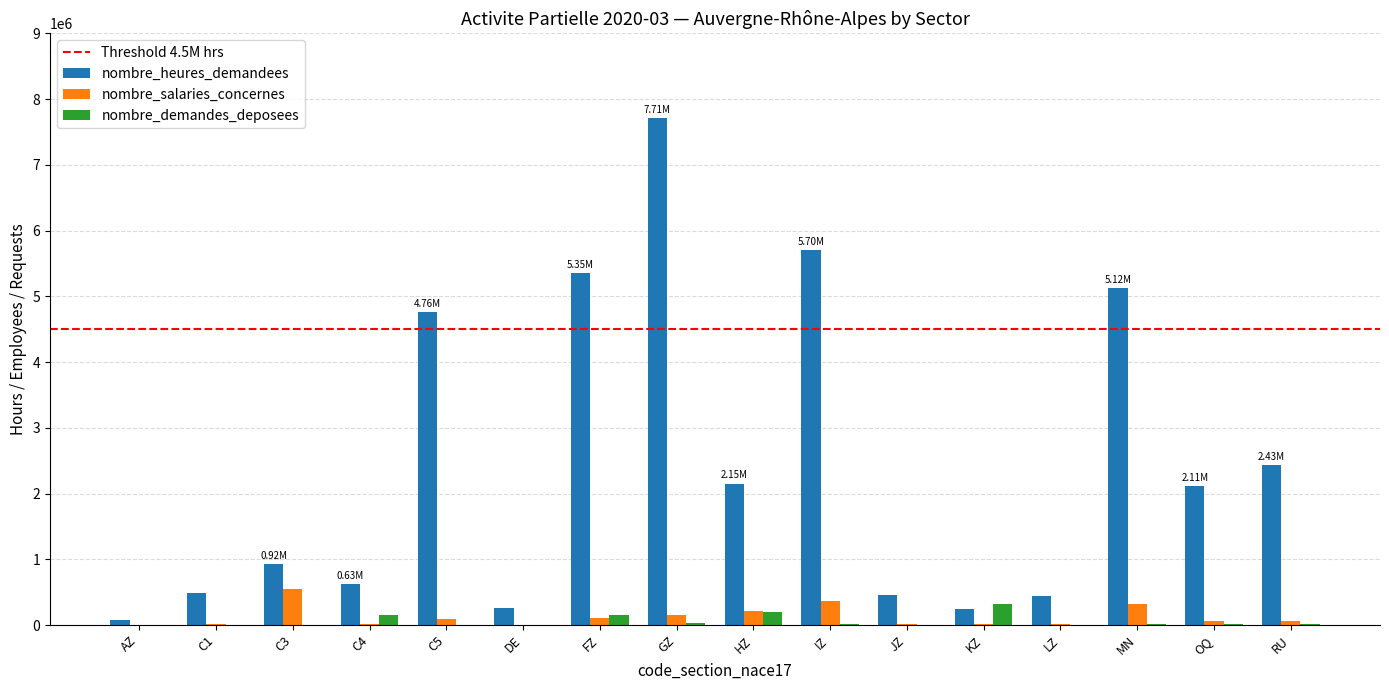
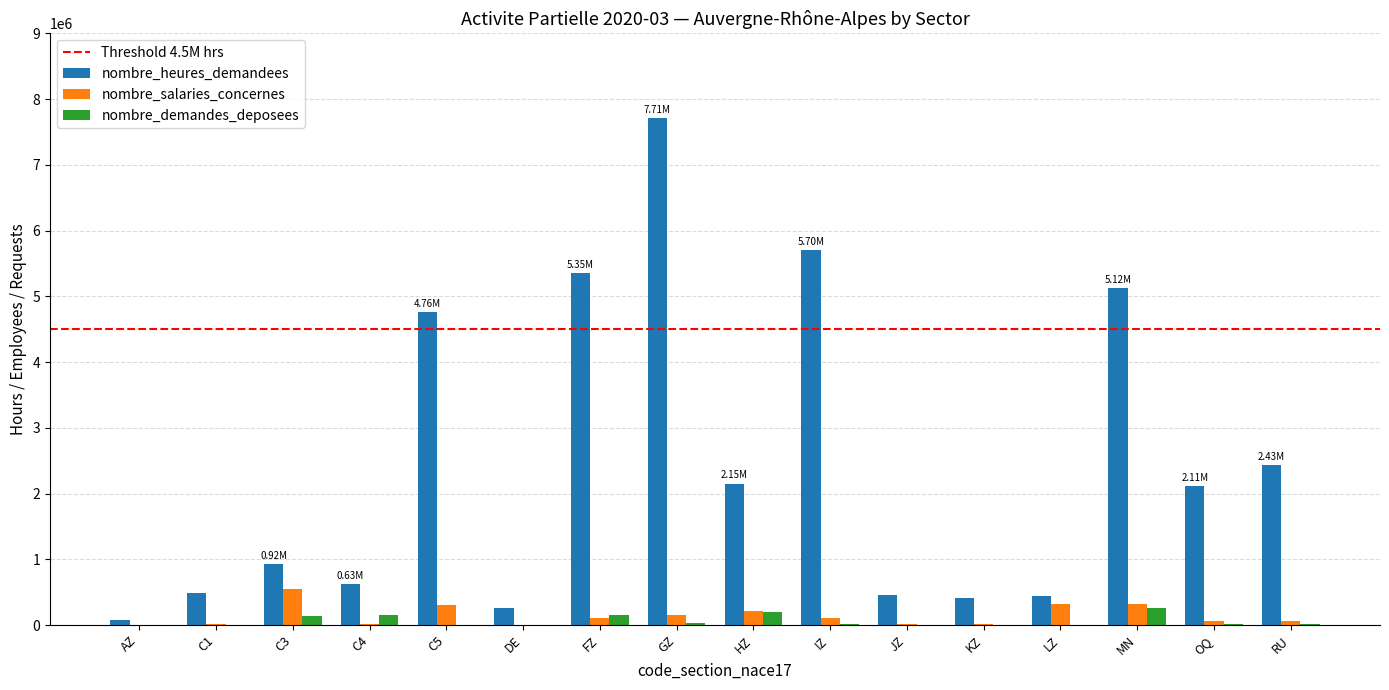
nombre_demandes_deposees, C3: 0 -> 100000
nombre_salaries_concernes, C5: 100000 -> 300000
nombre_salaries_concernes, IZ: 400000 -> 100000
nombre_heures_demandees, KZ: 200000 -> 400000
nombre_demandes_deposees, KZ: 300000 -> 0
nombre_salaries_concernes, LZ: 0 -> 300000
nombre_demandes_deposees, MN: 0 -> 300000
